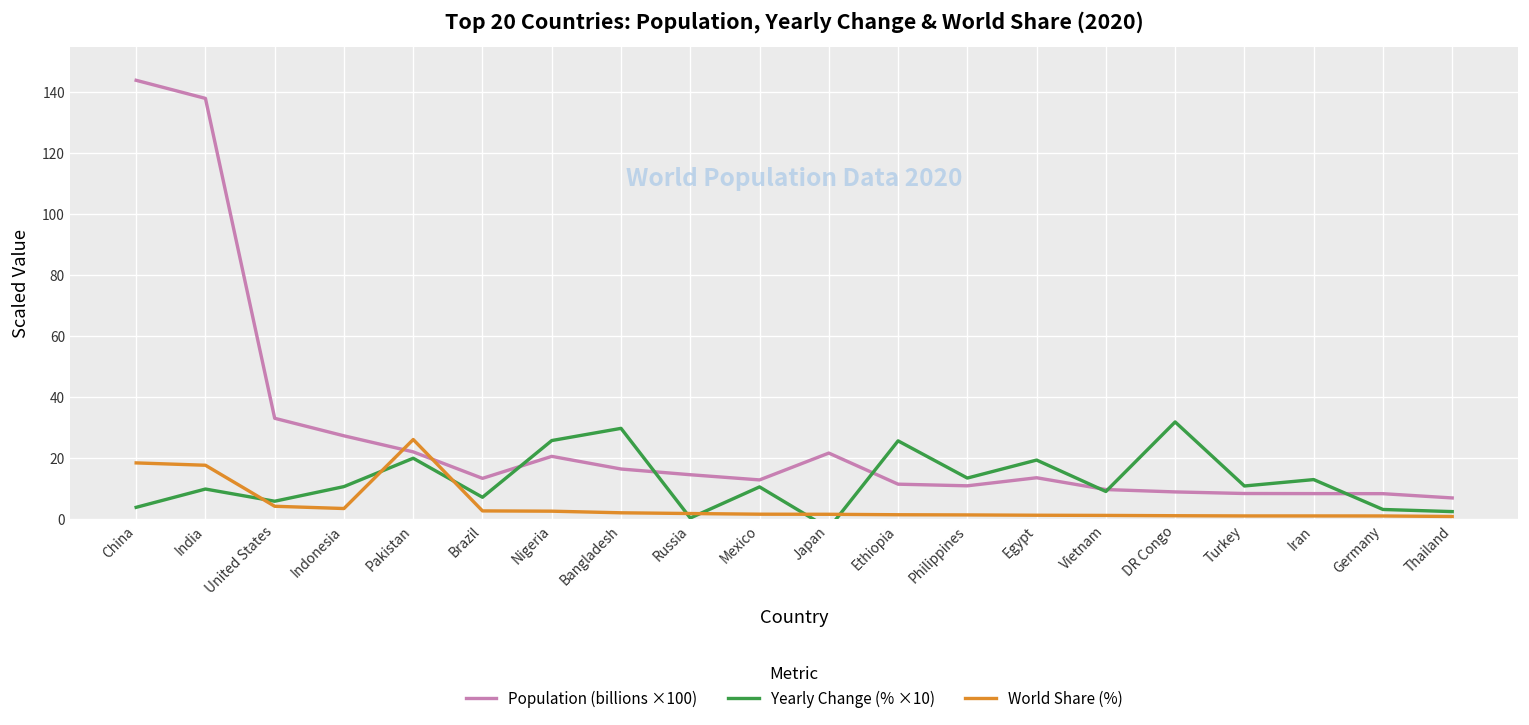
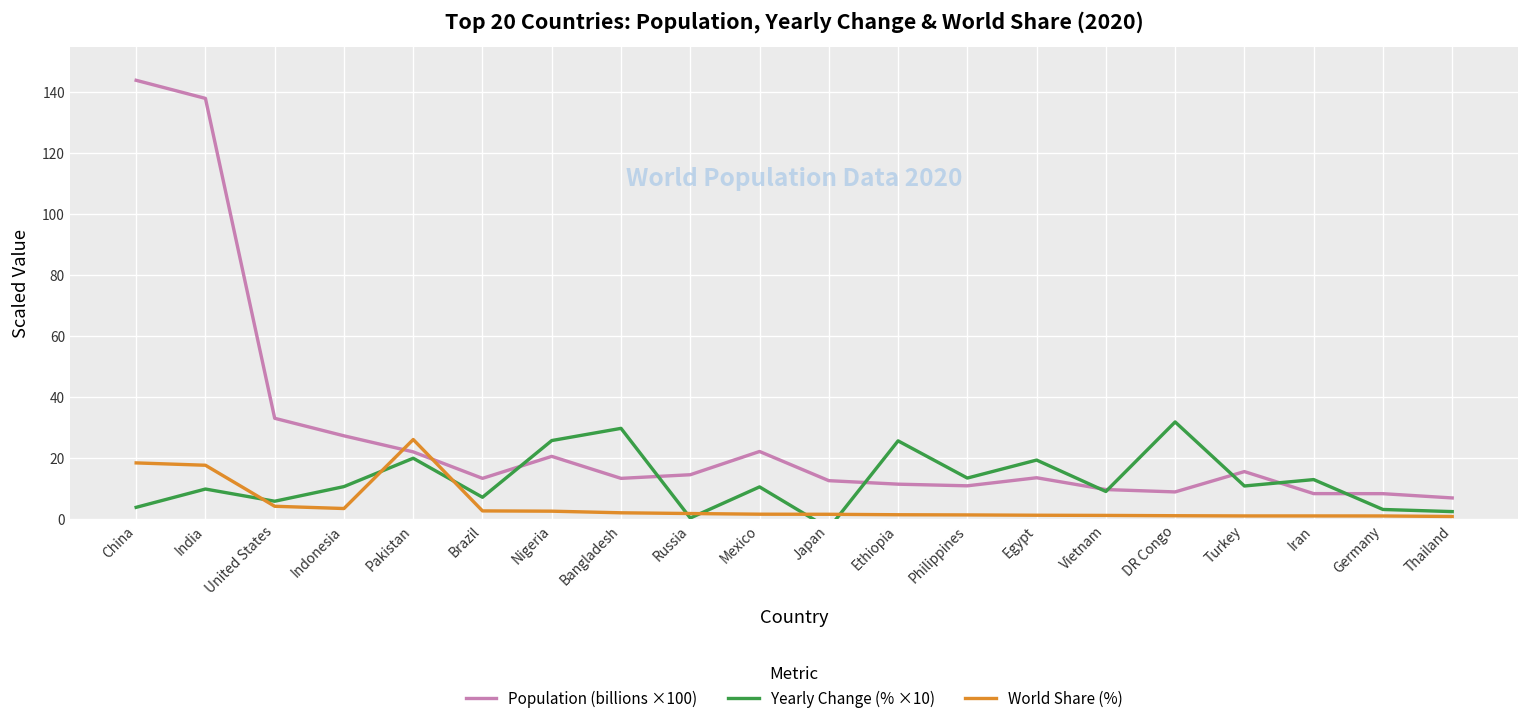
Population (billions ×100), Bangladesh: 16 -> 13
Population (billions ×100), Mexico: 13 -> 22
Population (billions ×100), Japan: 22 -> 13
Population (billions ×100), Turkey: 8 -> 16
